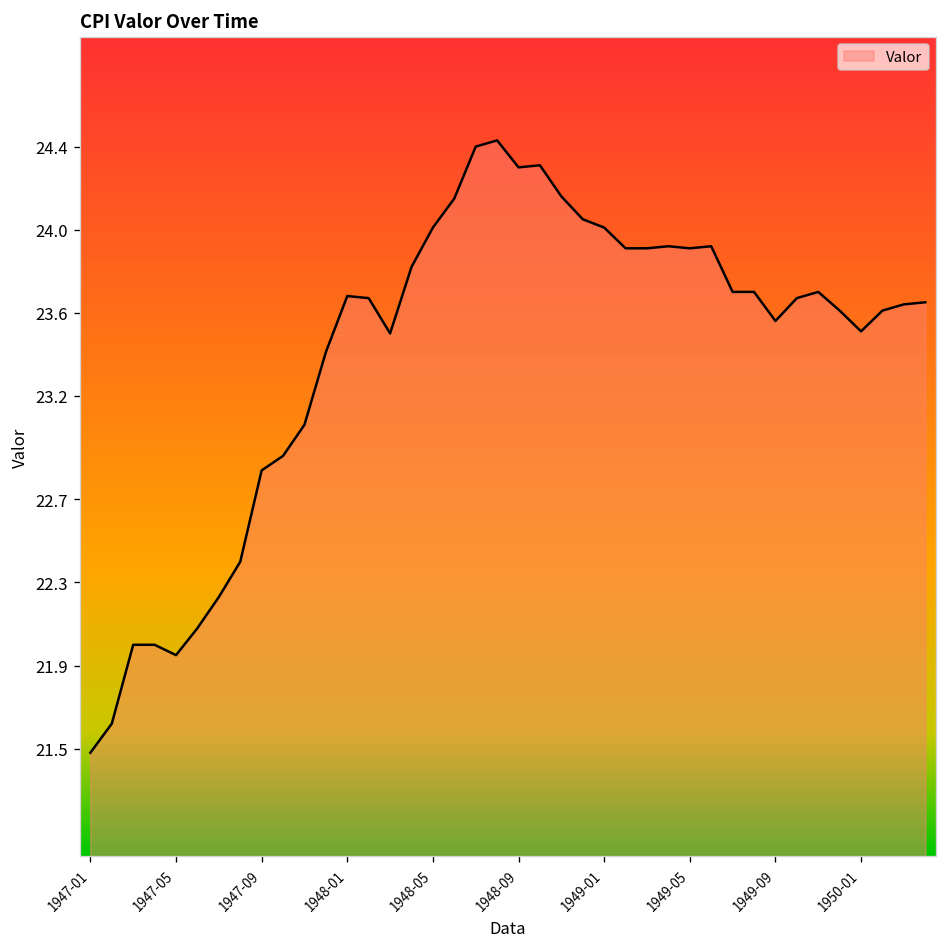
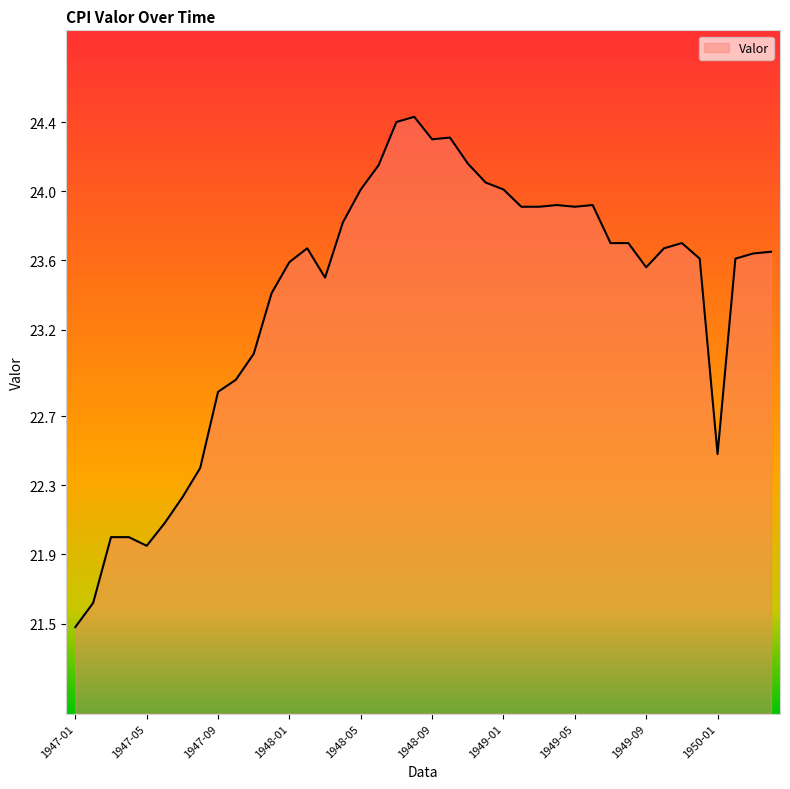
1948-01: 23.68 -> 23.59
1950-01: 23.51 -> 22.48
